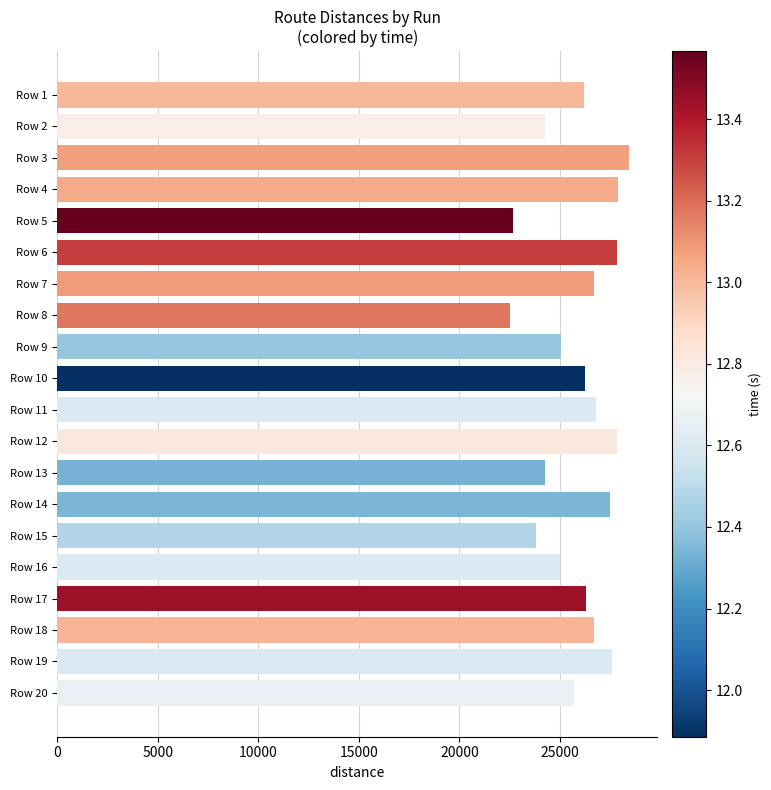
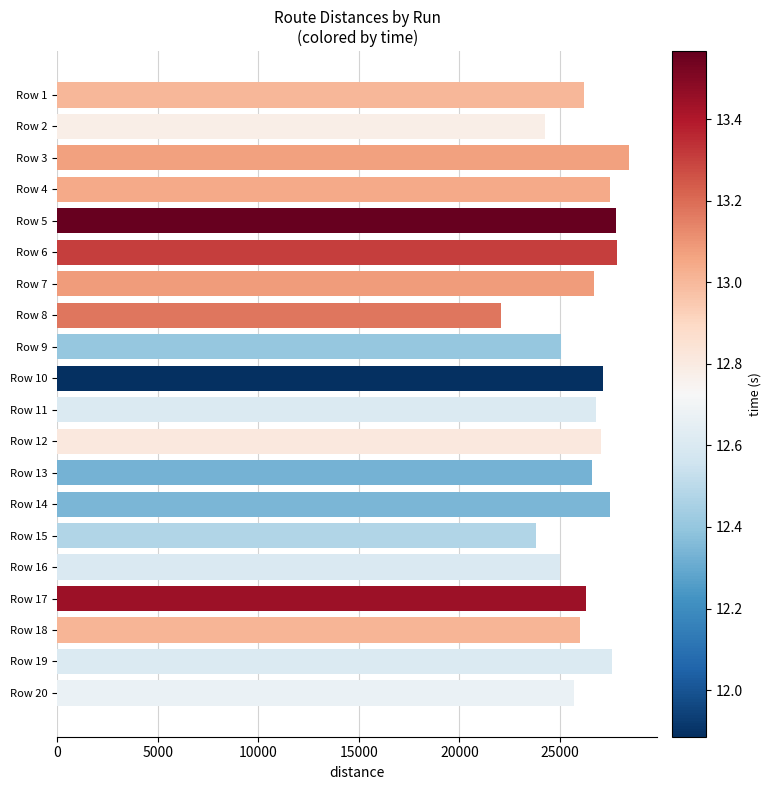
Row 4: 27900 -> 27500
Row 5: 22700 -> 27800
Row 8: 22500 -> 22100
Row 10: 26300 -> 27200
Row 12: 27900 -> 27100
Row 13: 24200 -> 26600
Row 18: 26700 -> 26000
